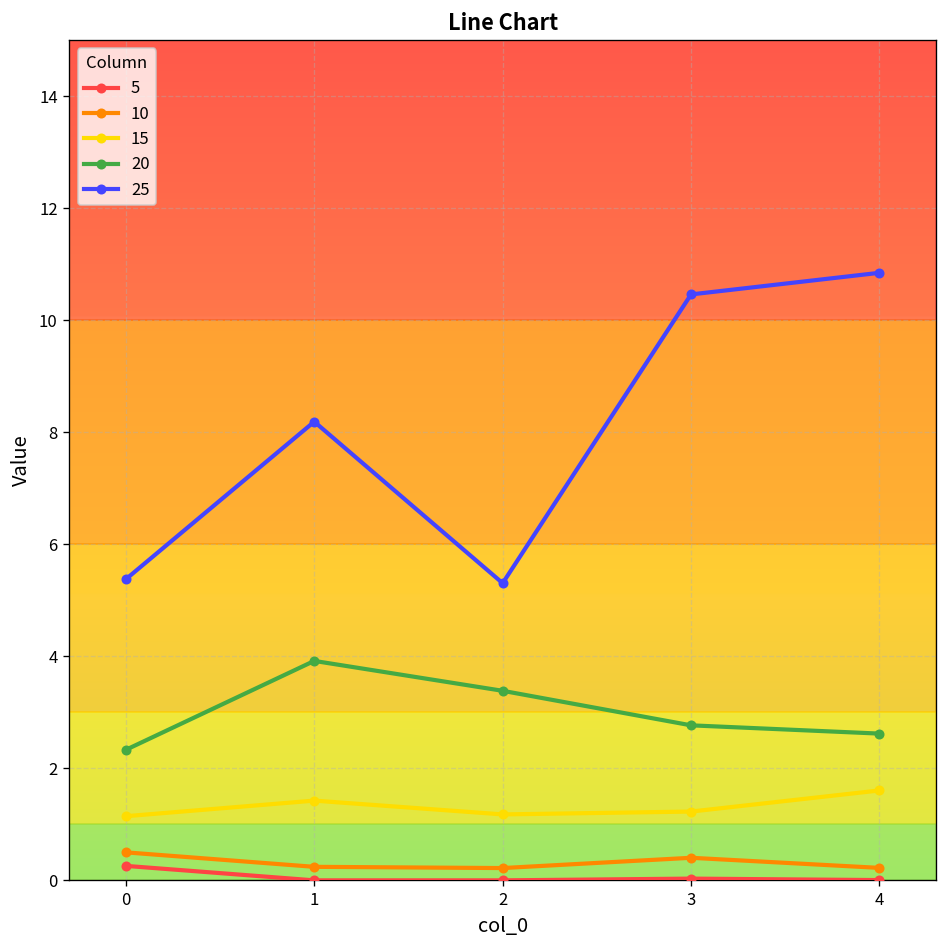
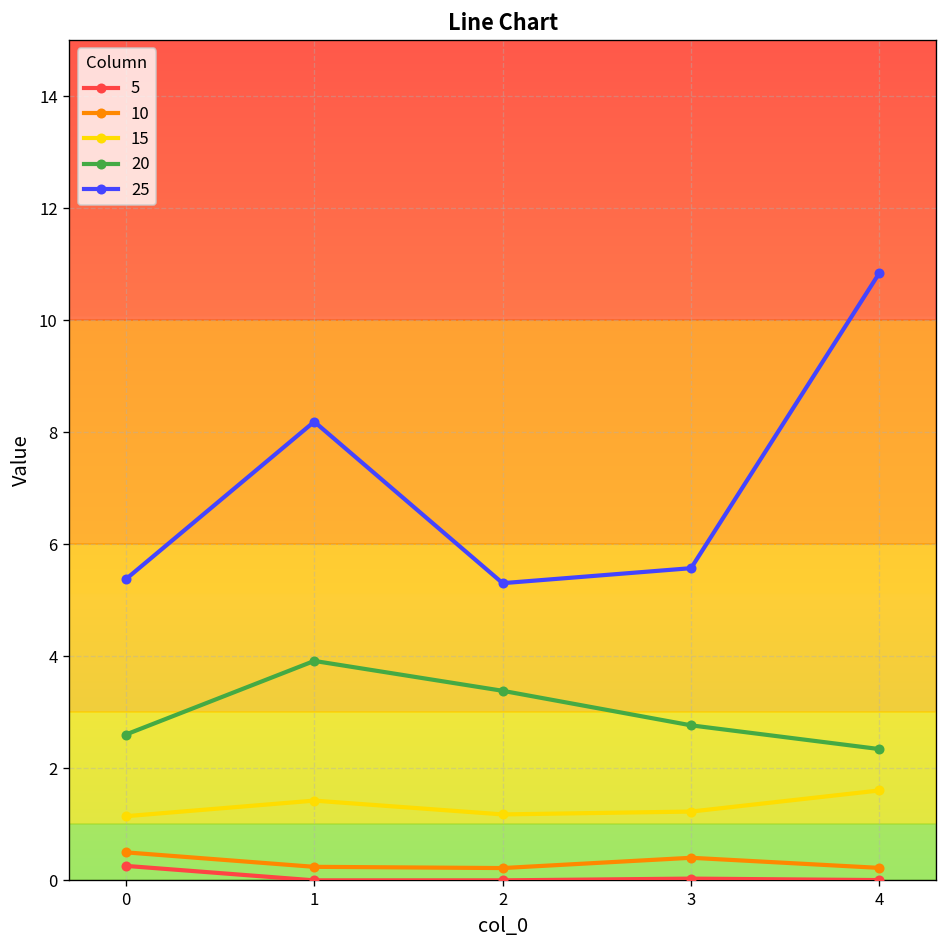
20, 0: 2.3 -> 2.6
25, 3: 10.5 -> 5.6
20, 4: 2.6 -> 2.3
